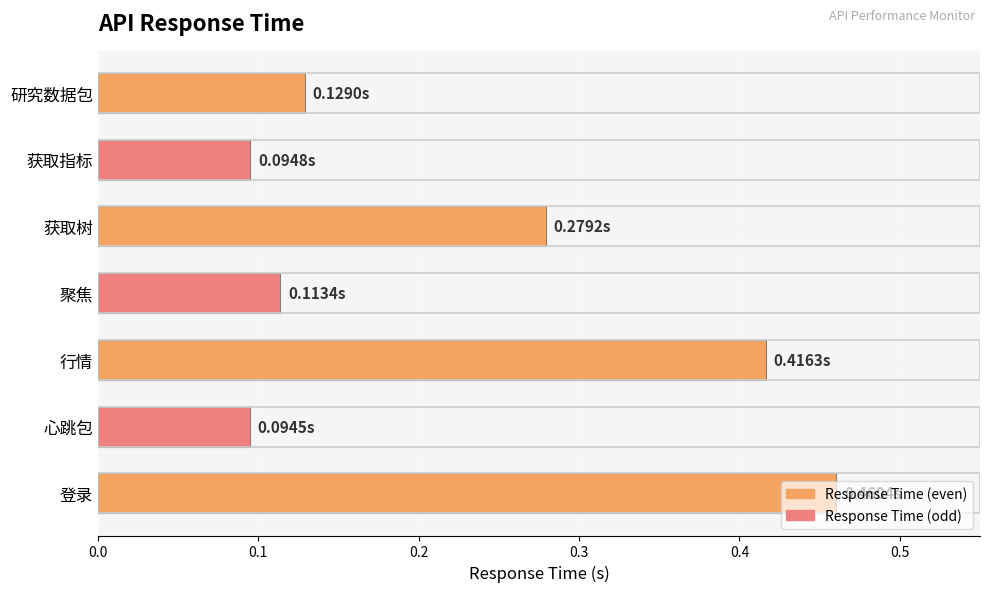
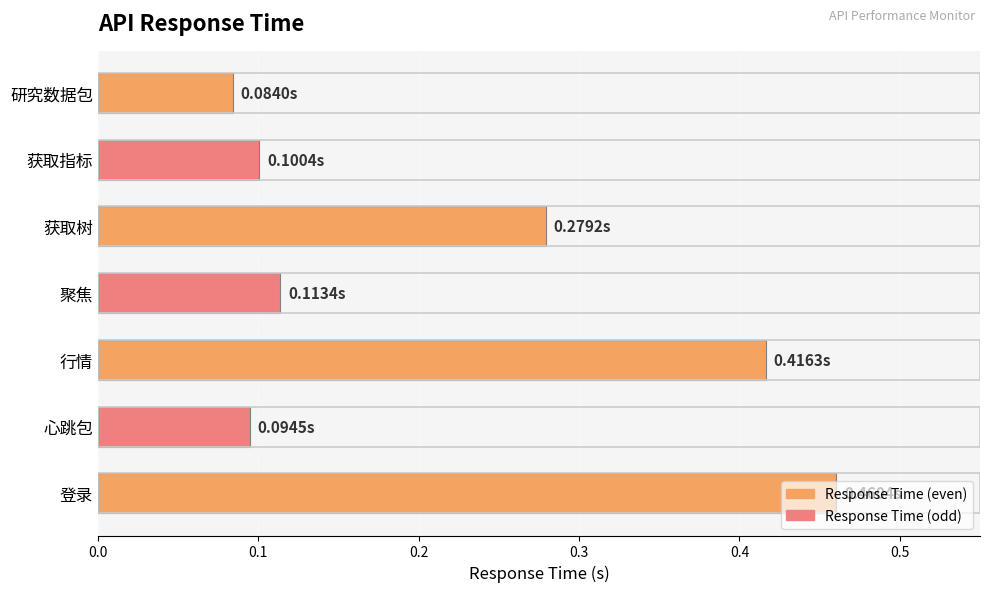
研究数据包: 0.1290s -> 0.0840s
获取指标: 0.0948s -> 0.1004s
